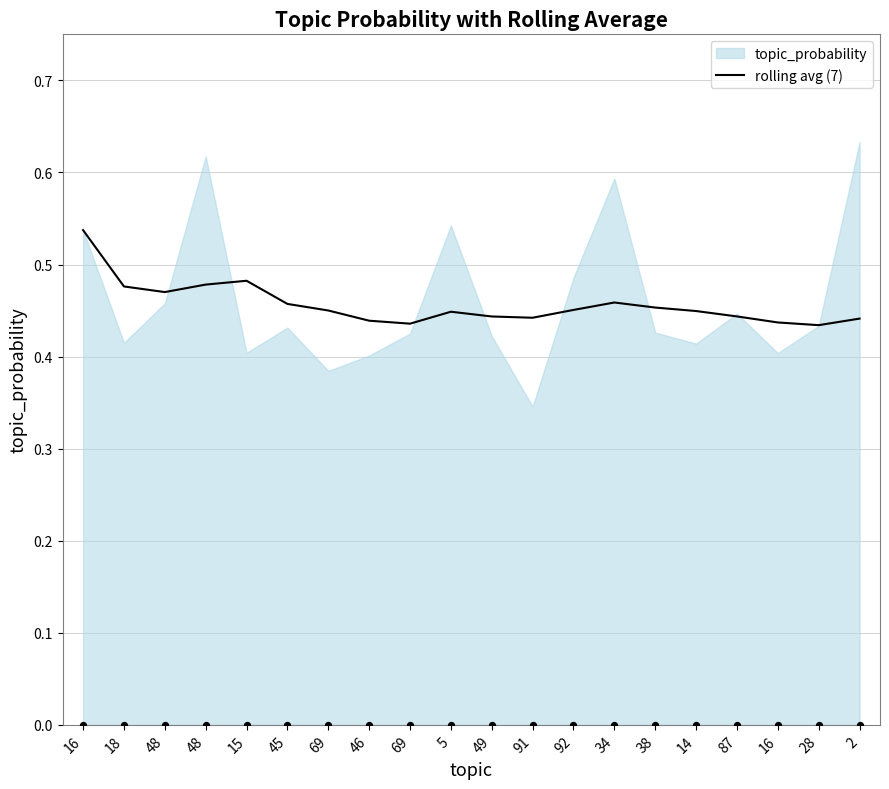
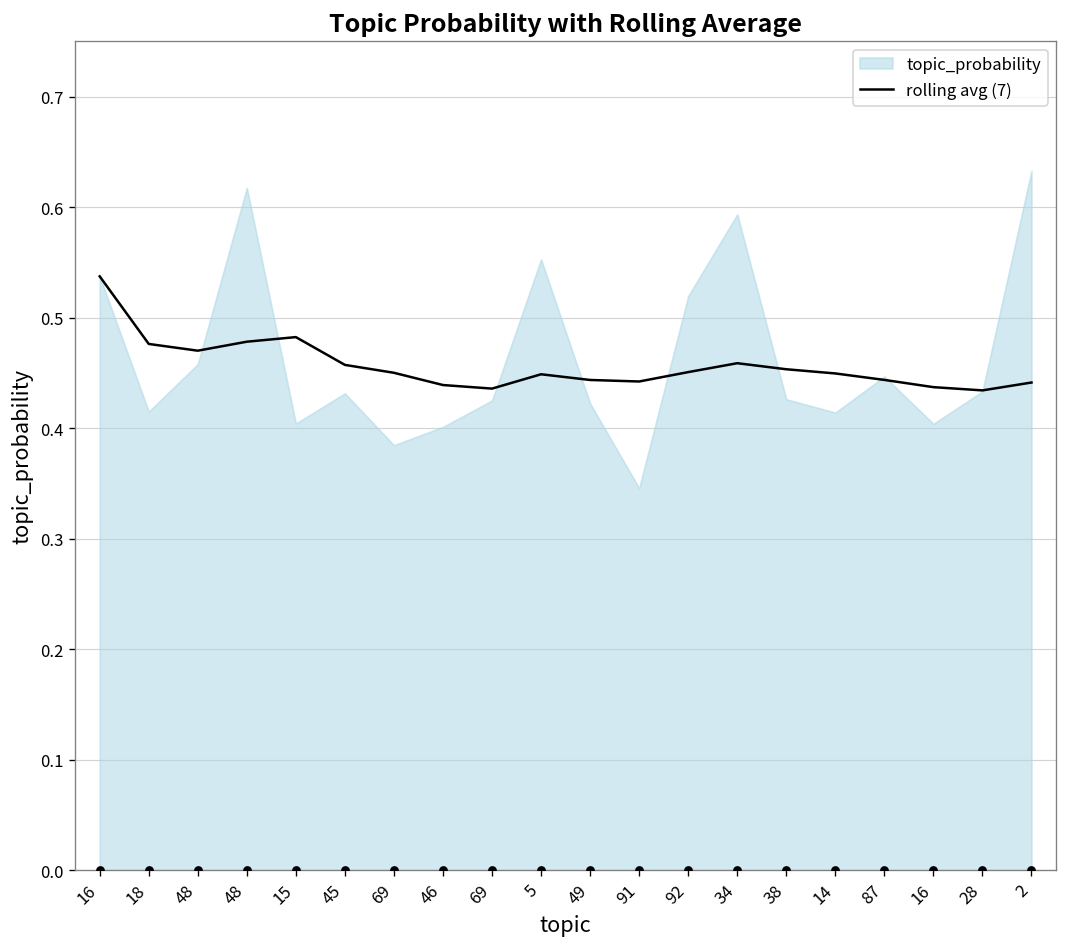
topic_probability, 5: 0.54 -> 0.55
topic_probability, 92: 0.49 -> 0.52
